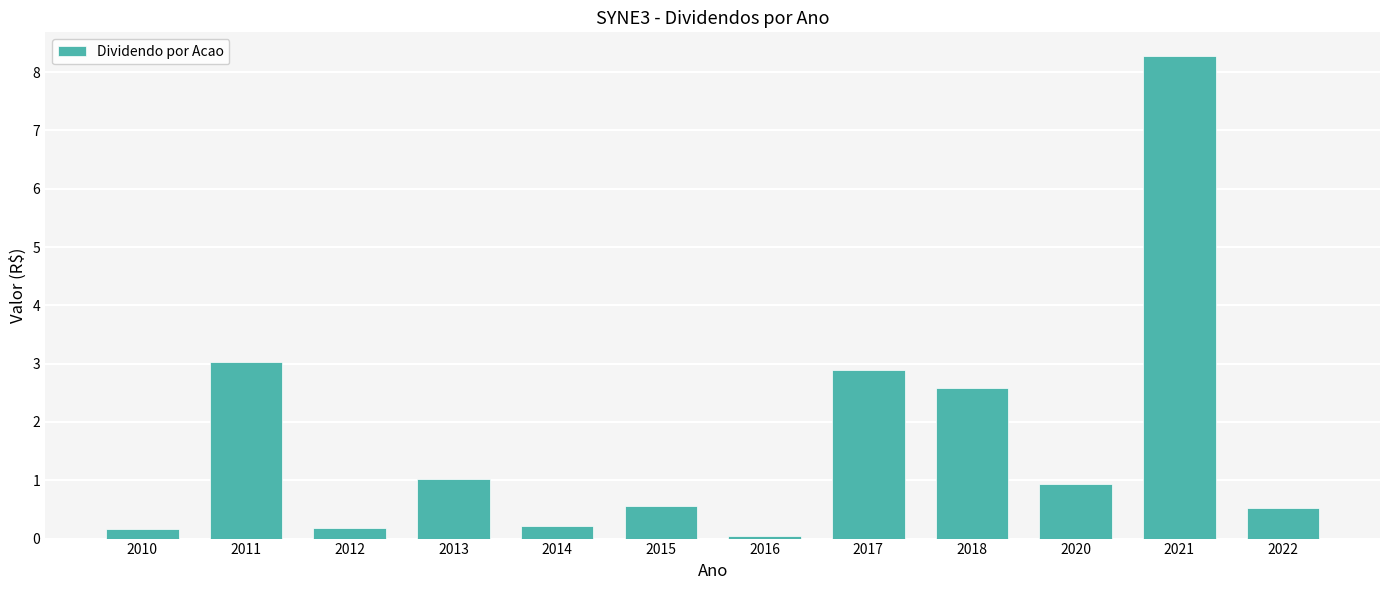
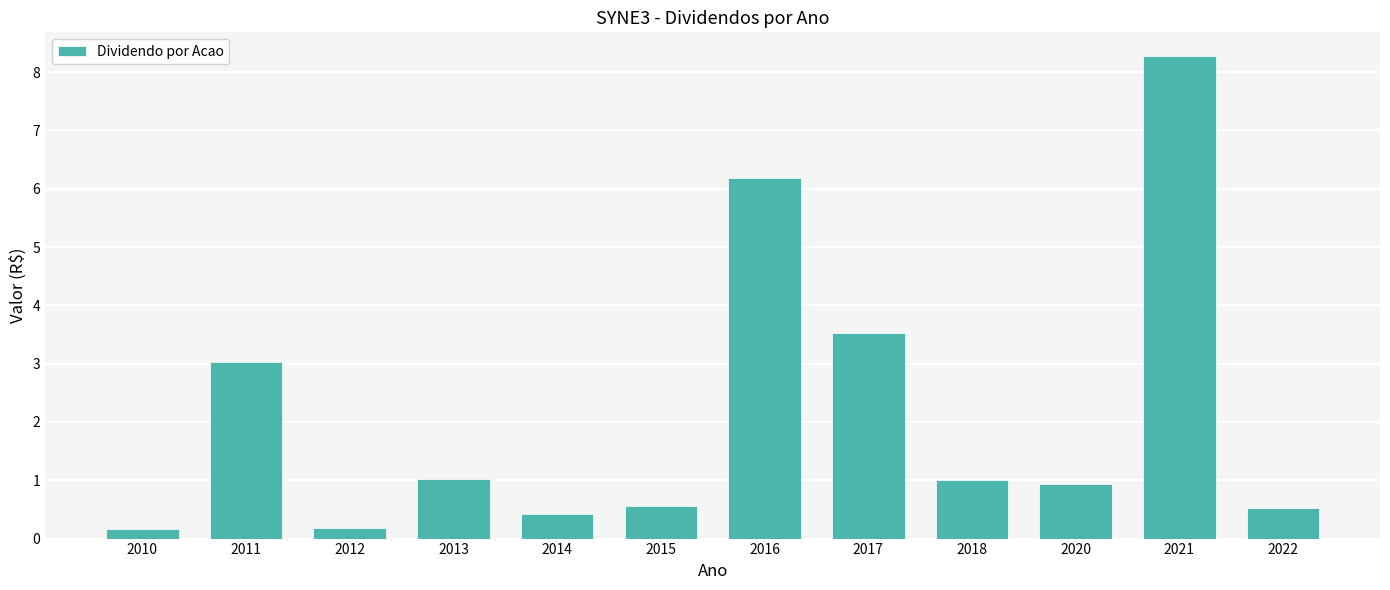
2014: 0.2 -> 0.4
2016: 0.0 -> 6.2
2017: 2.9 -> 3.5
2018: 2.6 -> 1.0
